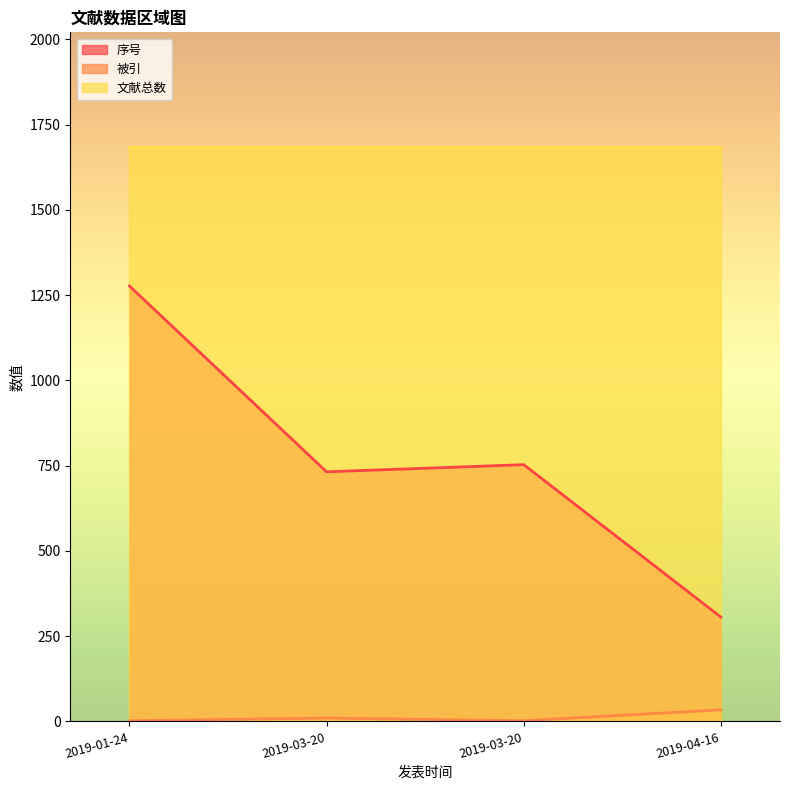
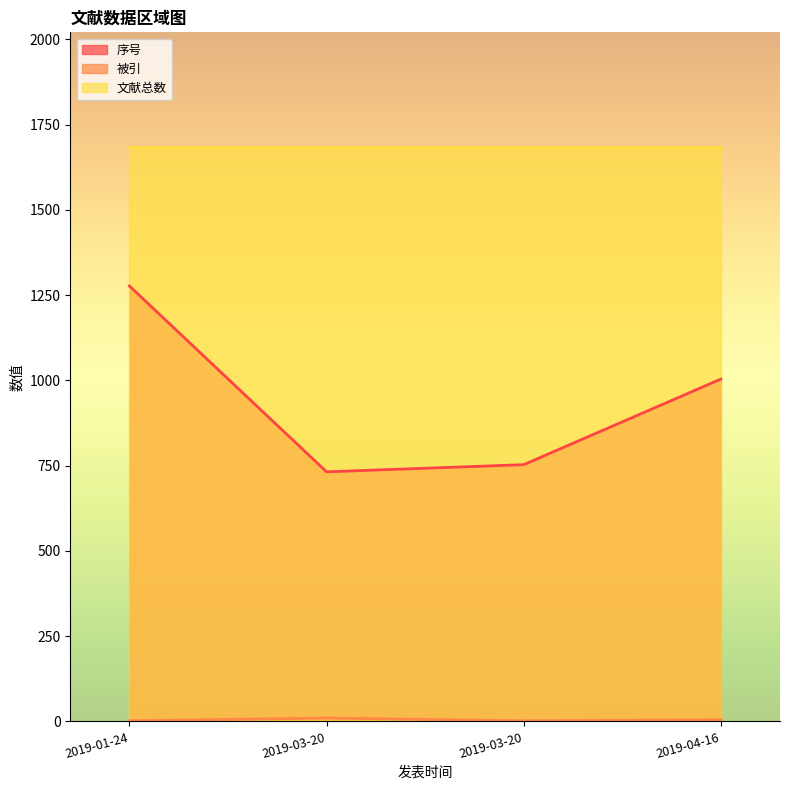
序号, 2019-04-16: 310 -> 1000
被引, 2019-04-16: 30 -> 10
